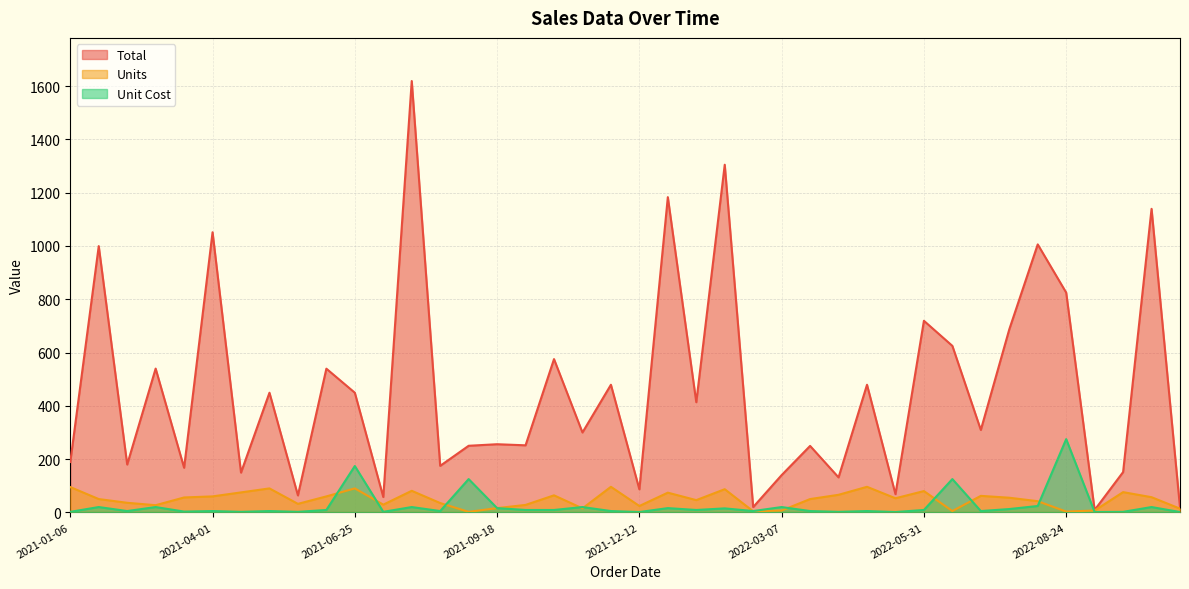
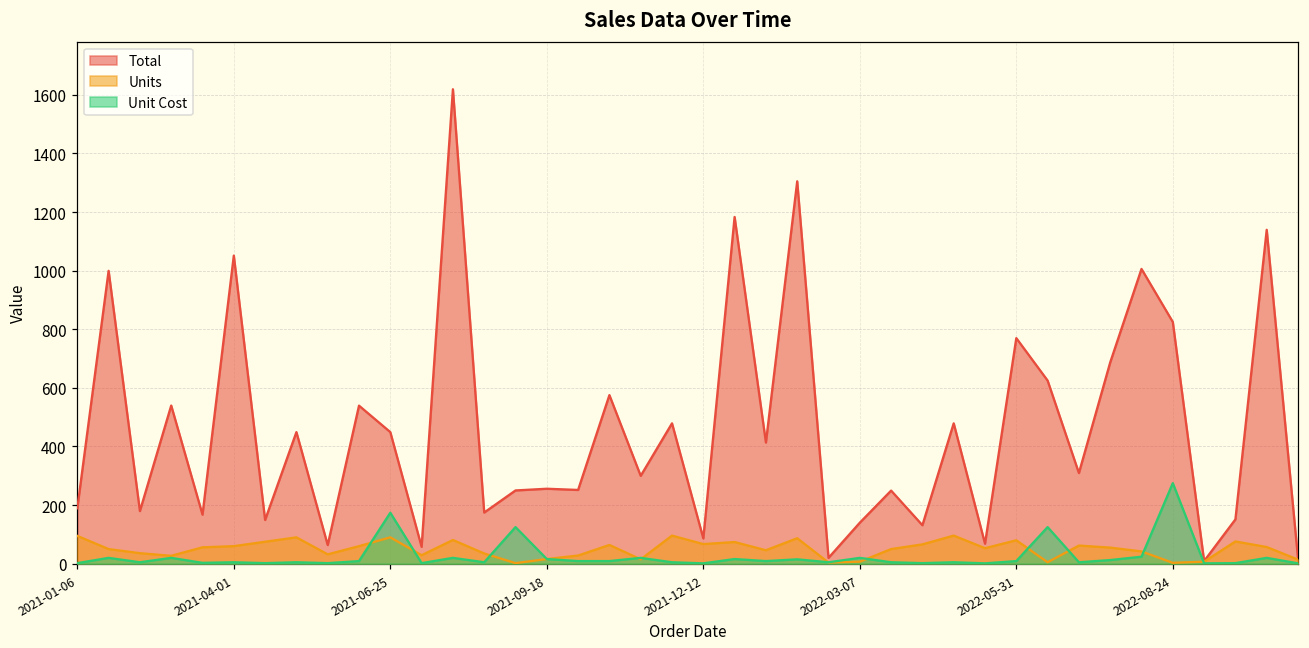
Units, 2021-12-12: 20 -> 70
Total, 2022-05-31: 720 -> 770
